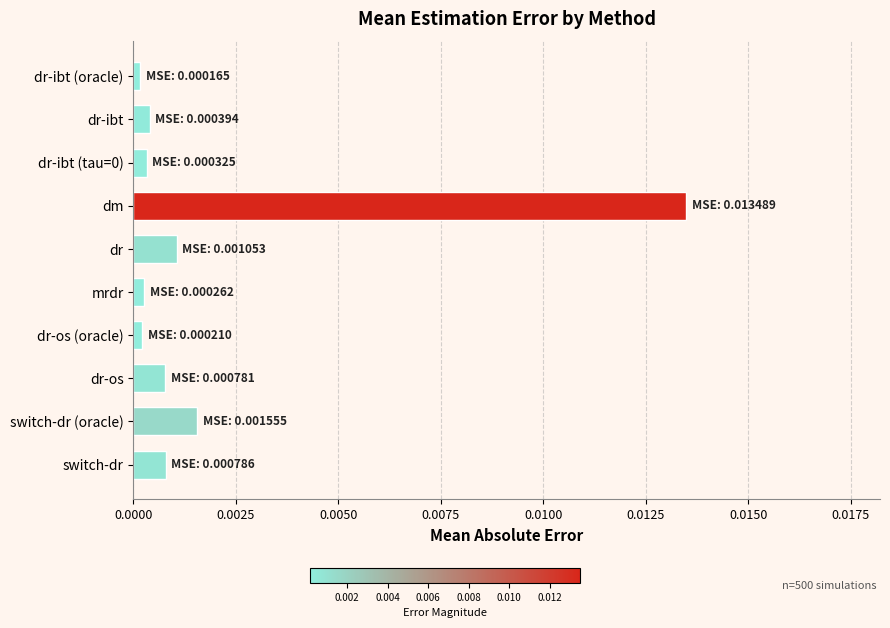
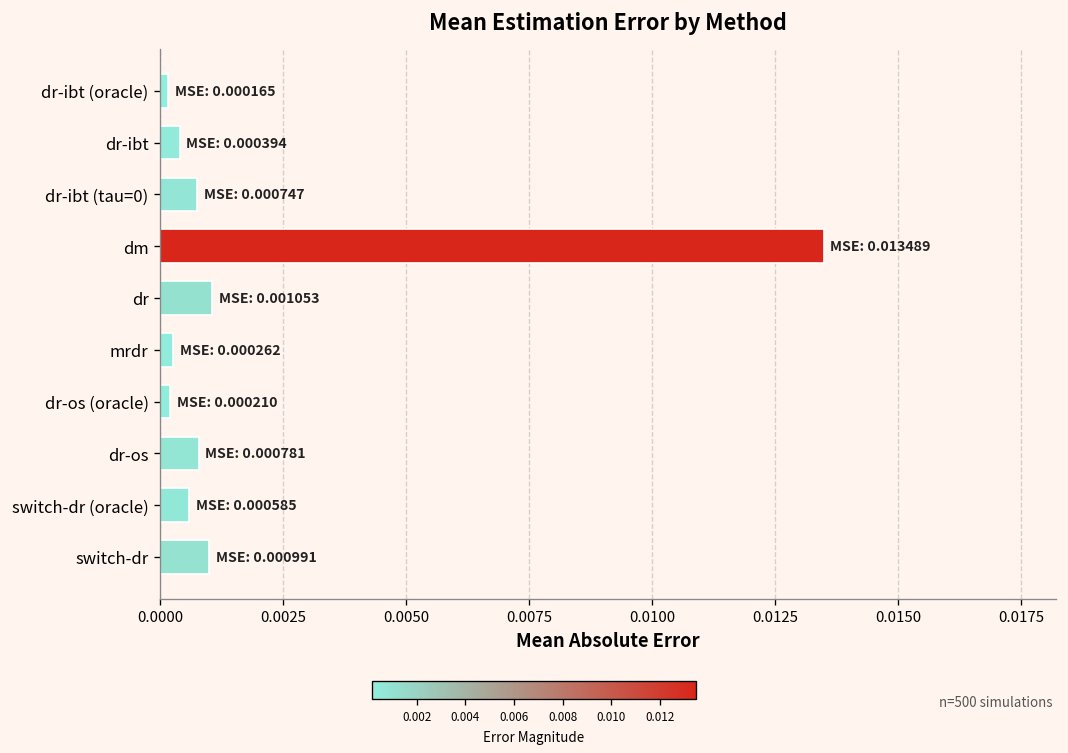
dr-ibt (tau=0): 0.000325 -> 0.000747
switch-dr (oracle): 0.001555 -> 0.000585
switch-dr: 0.000786 -> 0.000991
